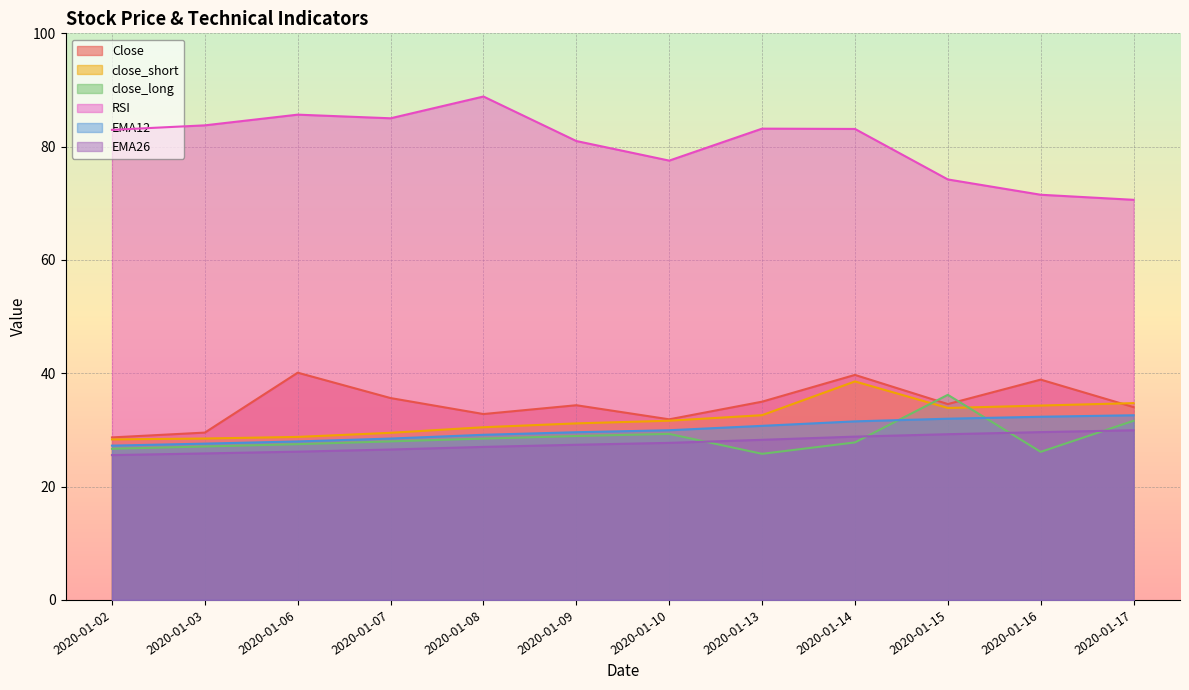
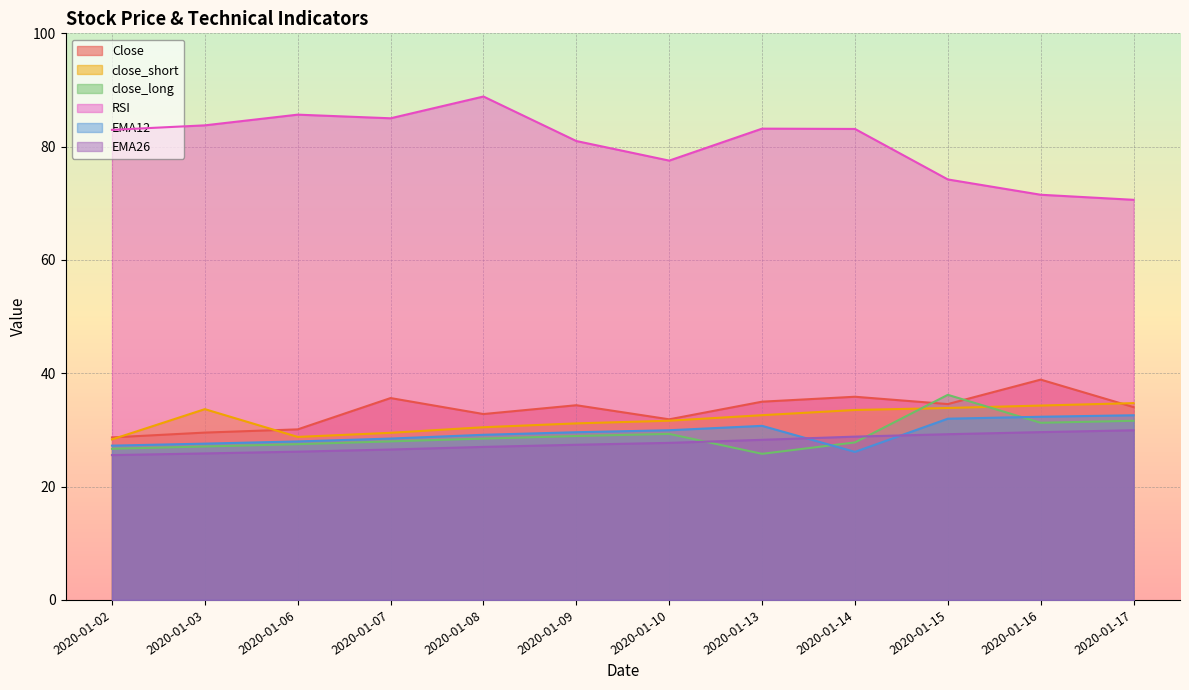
close_short, 2020-01-03: 28 -> 34
Close, 2020-01-06: 40 -> 30
Close, 2020-01-14: 40 -> 36
close_short, 2020-01-14: 39 -> 34
EMA12, 2020-01-14: 32 -> 26
close_long, 2020-01-16: 26 -> 31
